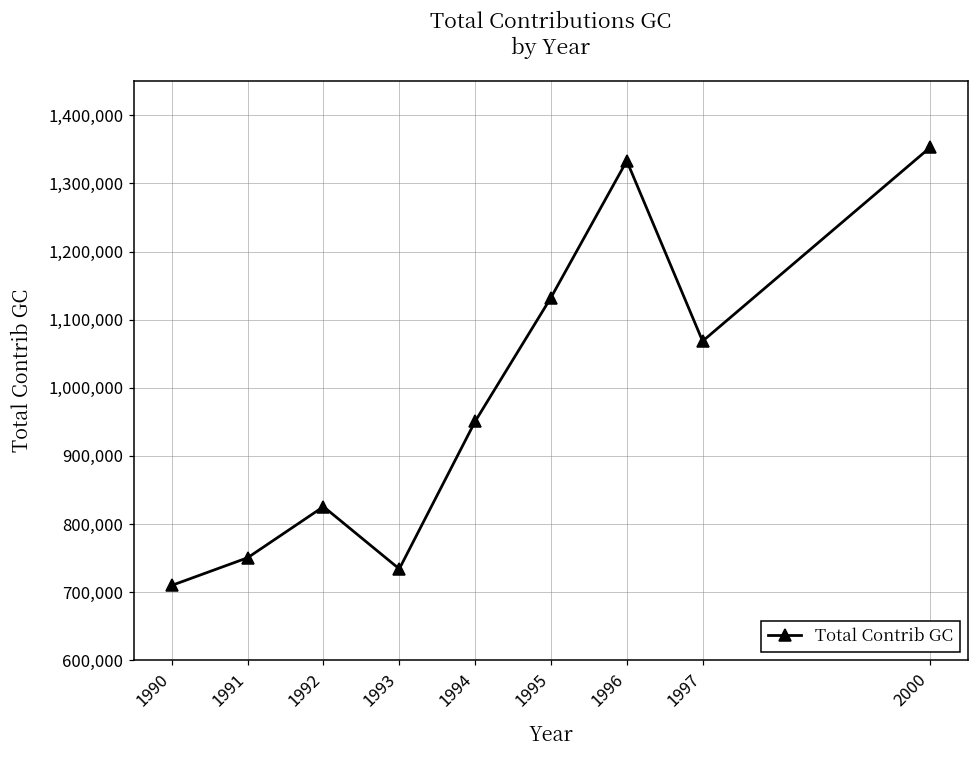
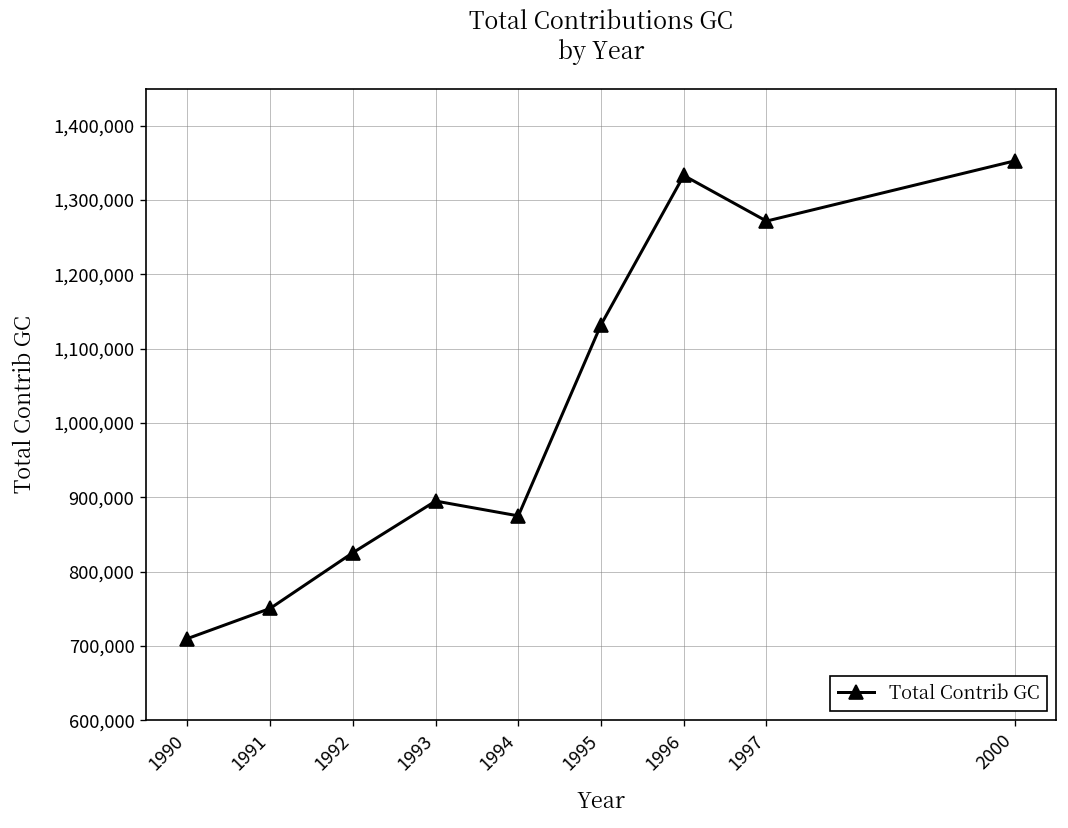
1993: 730,000 -> 900,000
1994: 950,000 -> 880,000
1997: 1,070,000 -> 1,270,000
